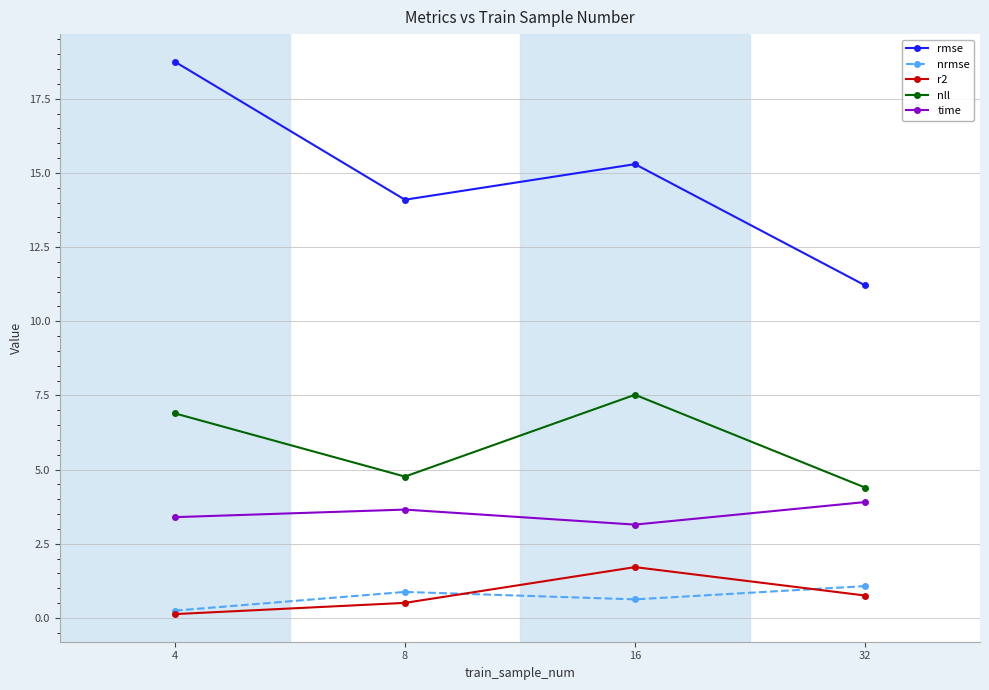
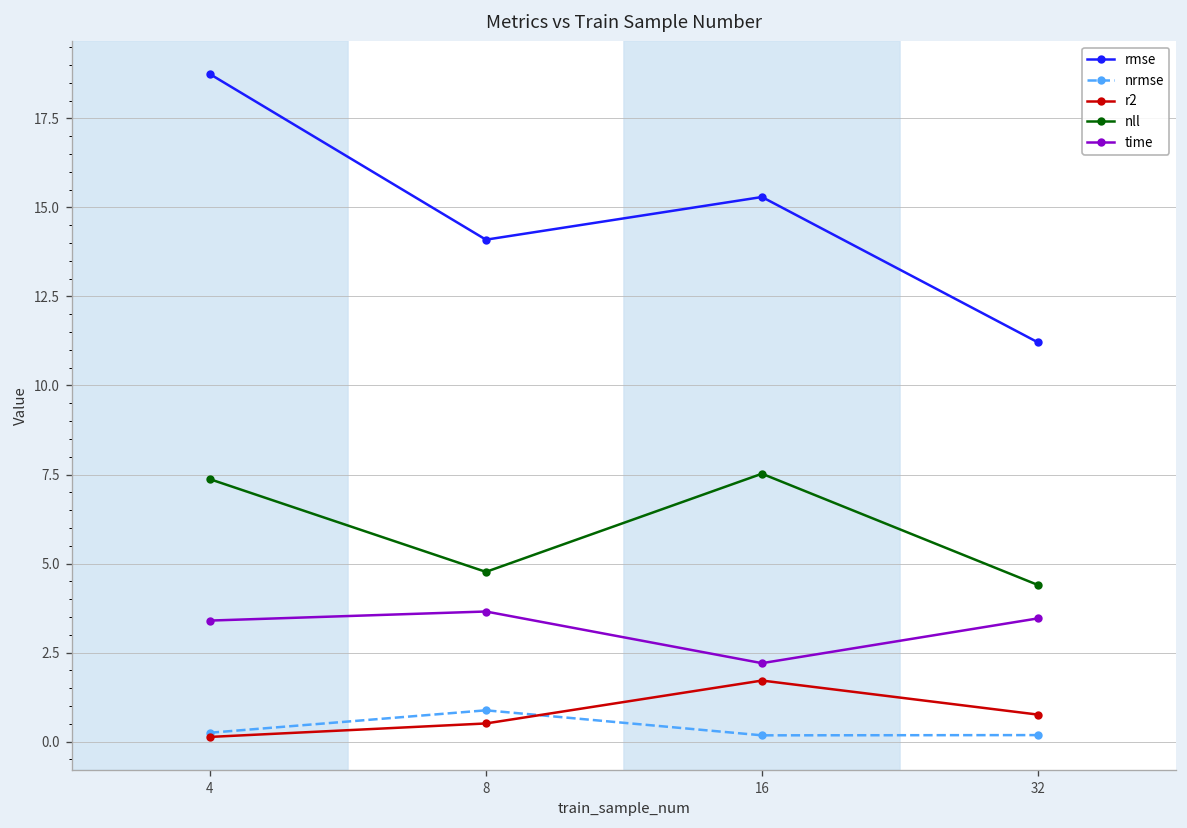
nll, 4: 6.9 -> 7.4
nrmse, 16: 0.6 -> 0.2
time, 16: 3.1 -> 2.2
nrmse, 32: 1.1 -> 0.2
time, 32: 3.9 -> 3.5
